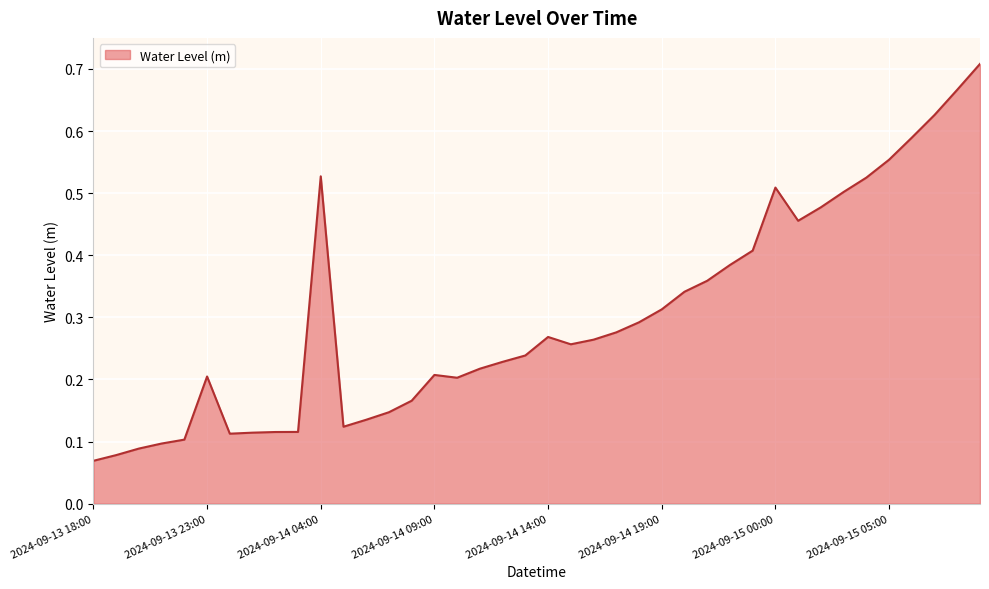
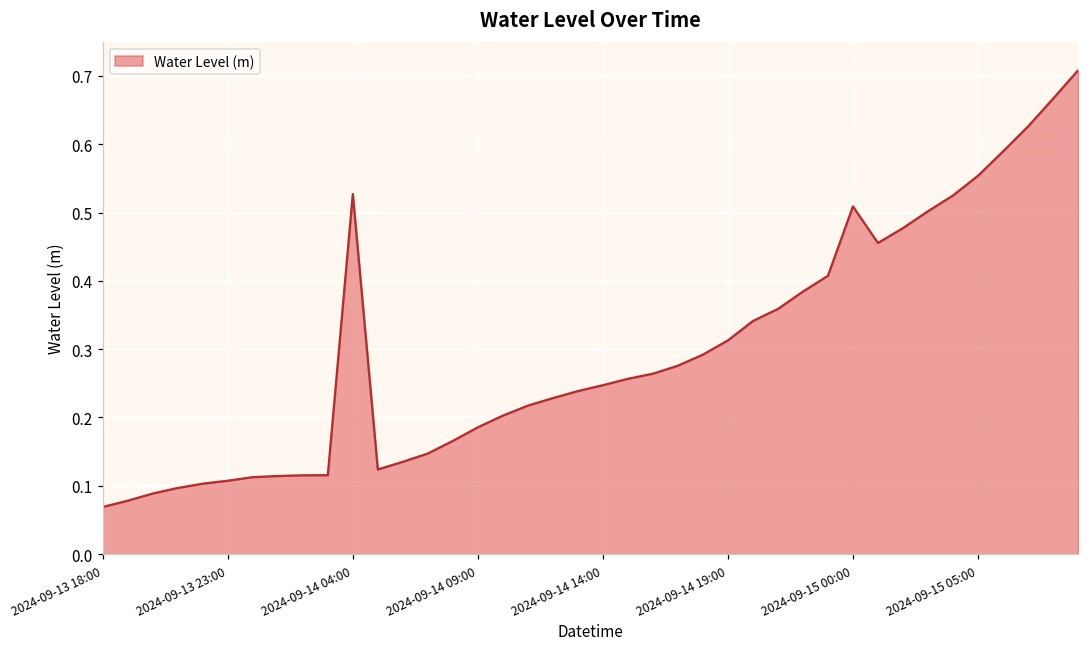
2024-09-13 23:00: 0.20 -> 0.11
2024-09-14 09:00: 0.21 -> 0.19
2024-09-14 14:00: 0.27 -> 0.25
